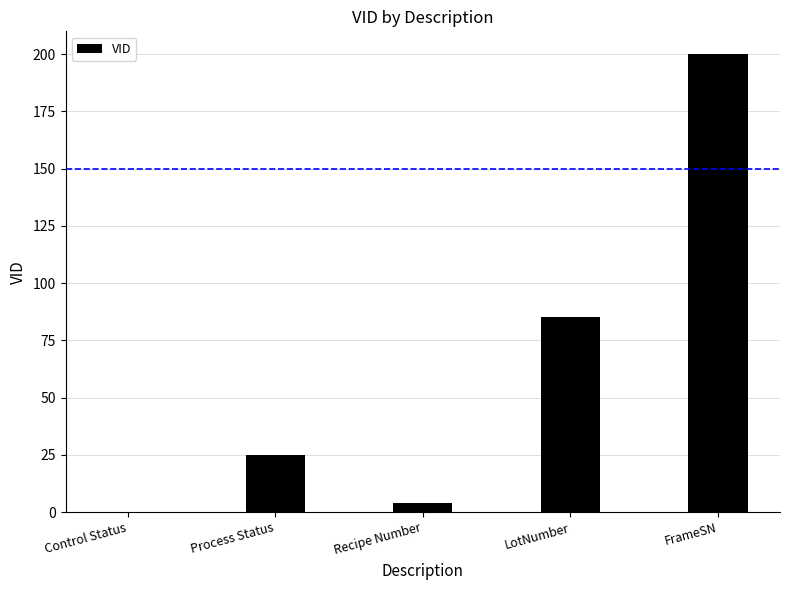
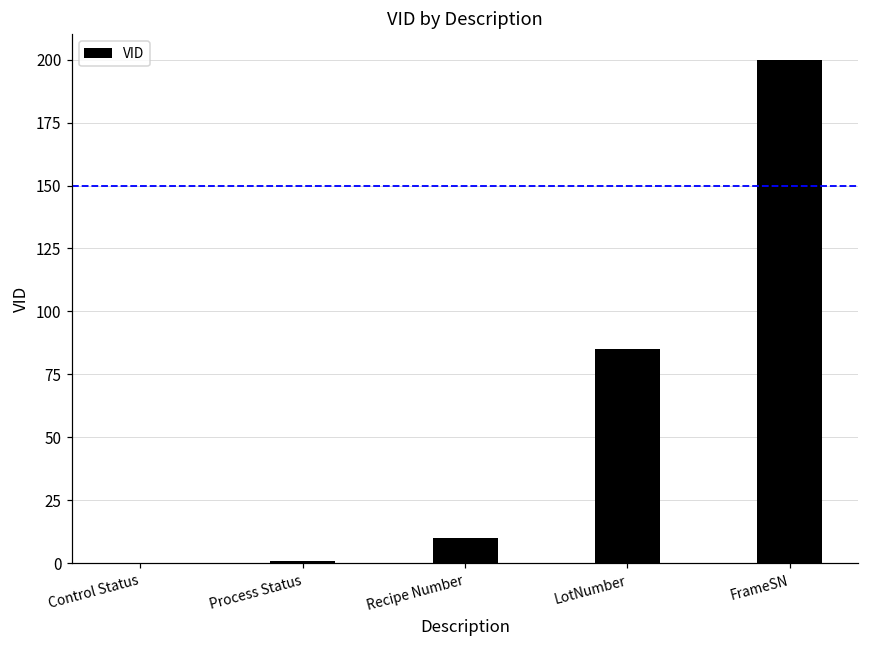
Process Status: 25 -> 1
Recipe Number: 4 -> 10
